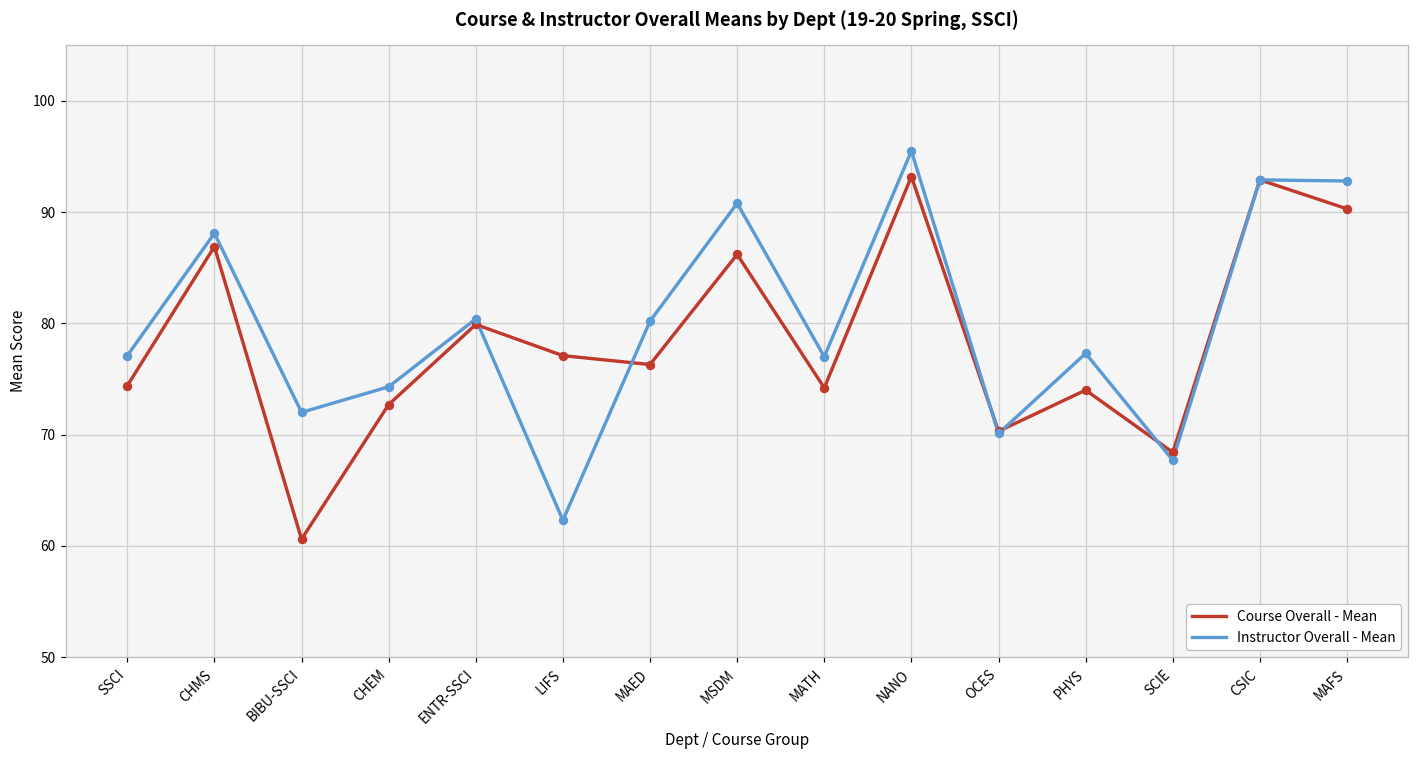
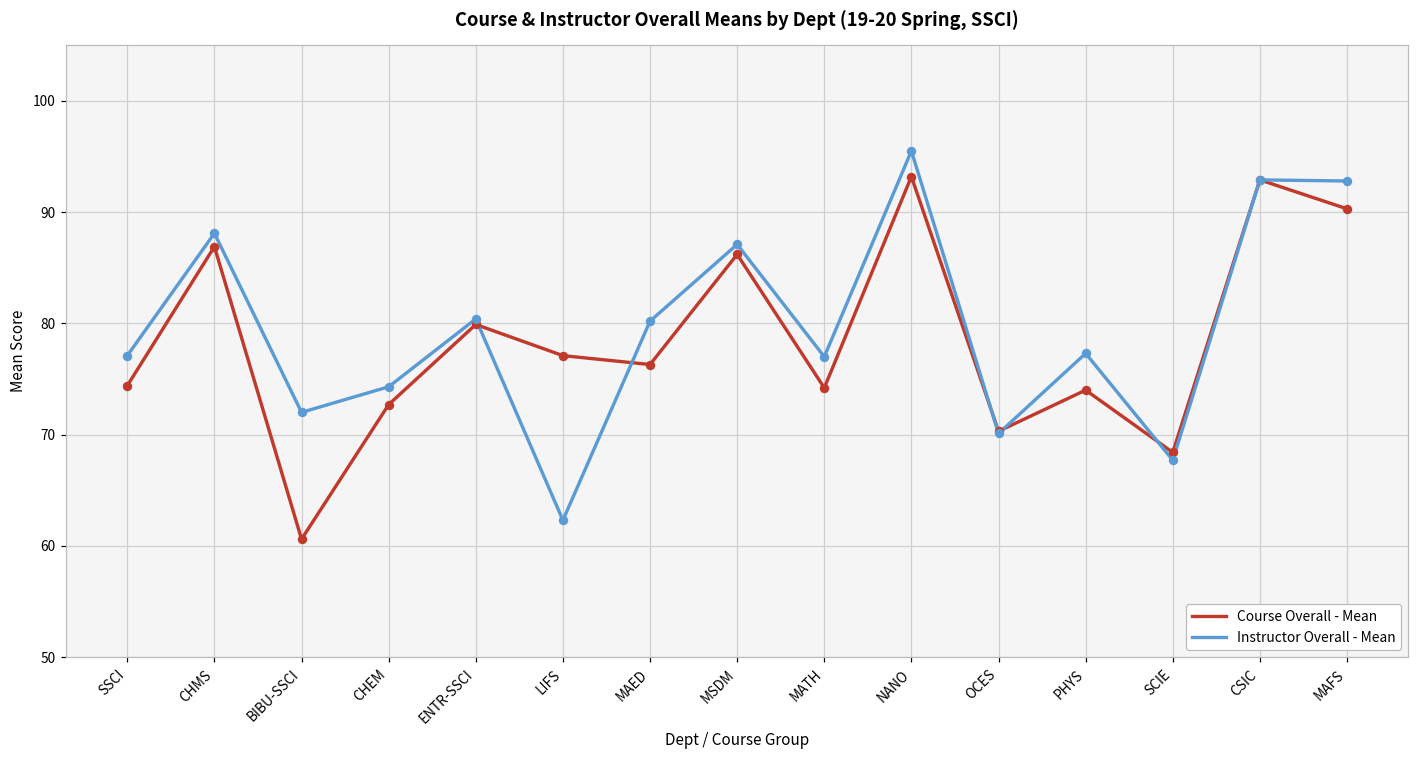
Instructor Overall - Mean, MSDM: 90.8 -> 87.1
